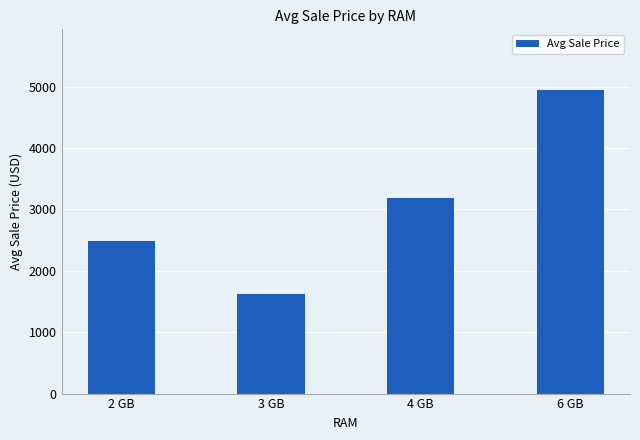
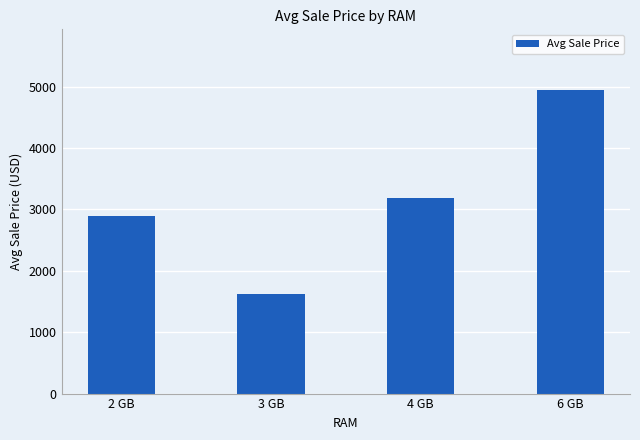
2 GB: 2500 -> 2900
